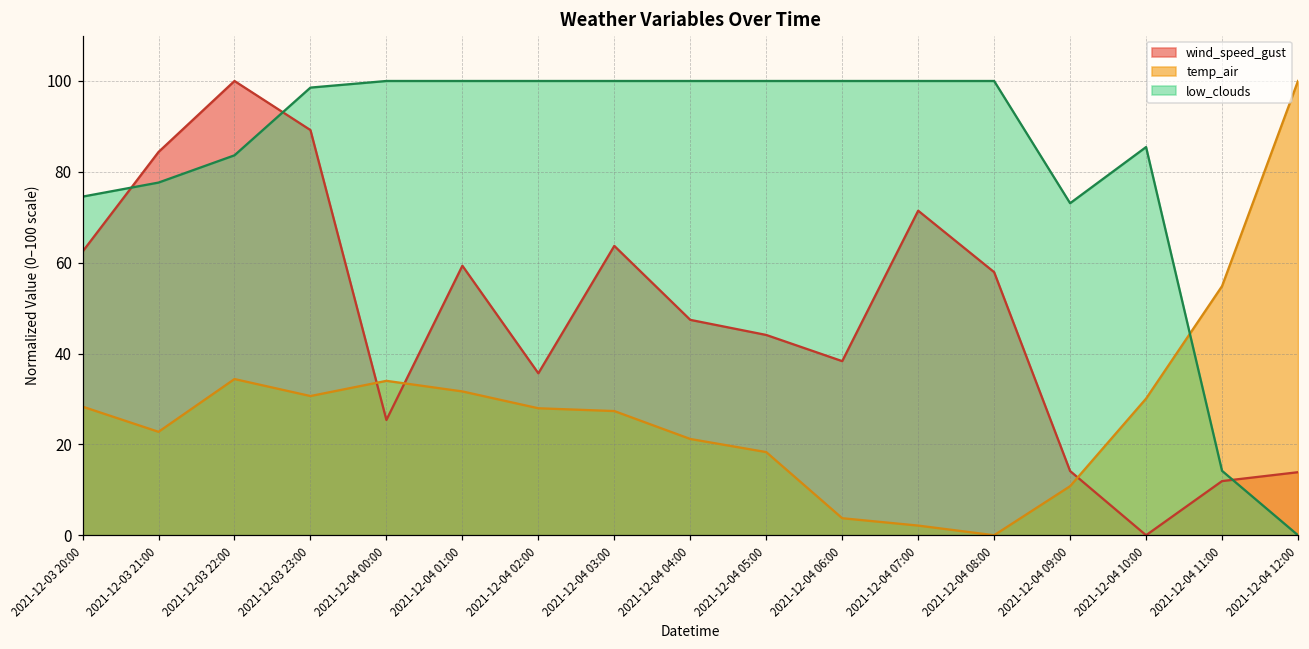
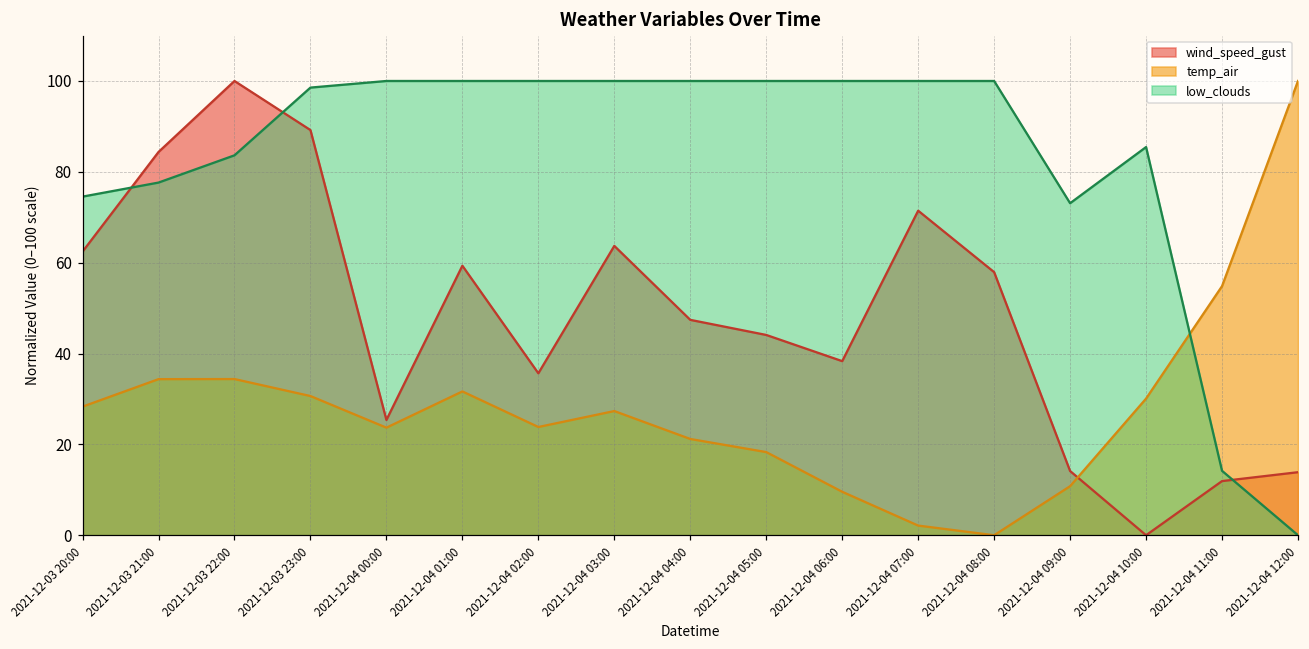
temp_air, 2021-12-03 21:00: 23 -> 34
temp_air, 2021-12-04 00:00: 34 -> 24
temp_air, 2021-12-04 02:00: 28 -> 24
temp_air, 2021-12-04 06:00: 4 -> 10
